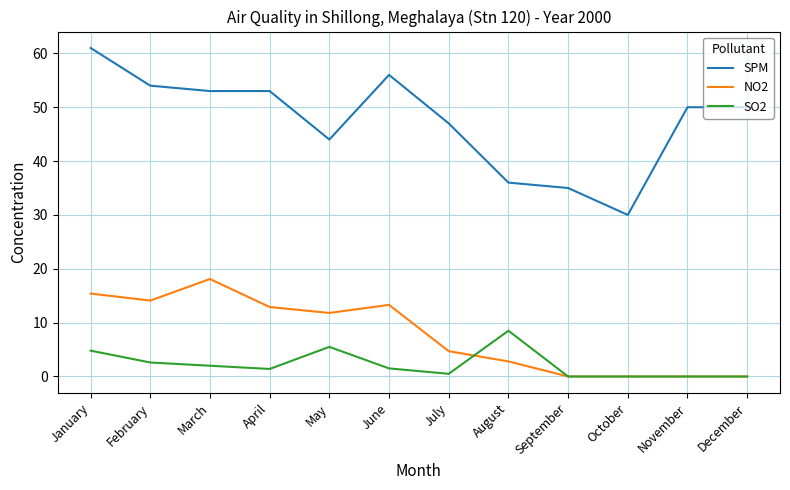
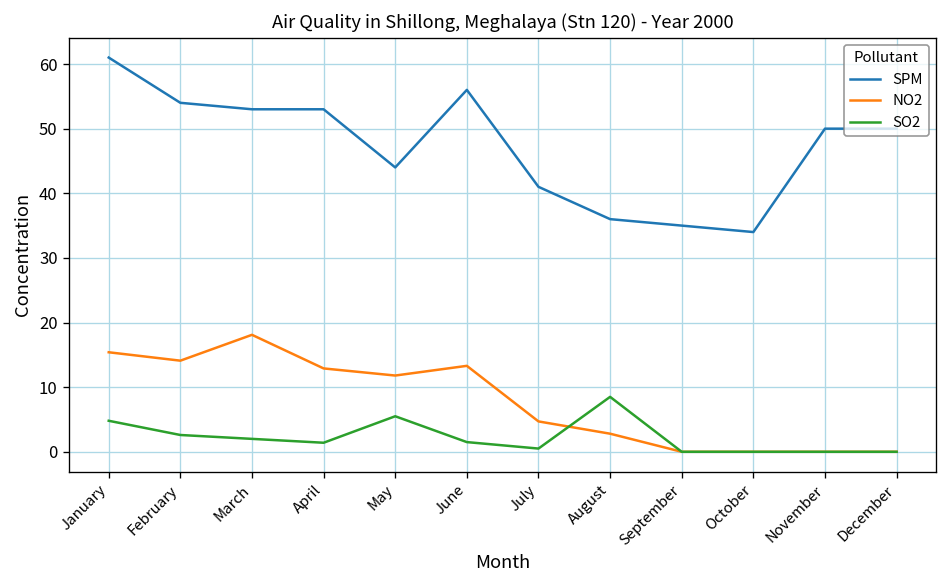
SPM, July: 47 -> 41
SPM, October: 30 -> 34
